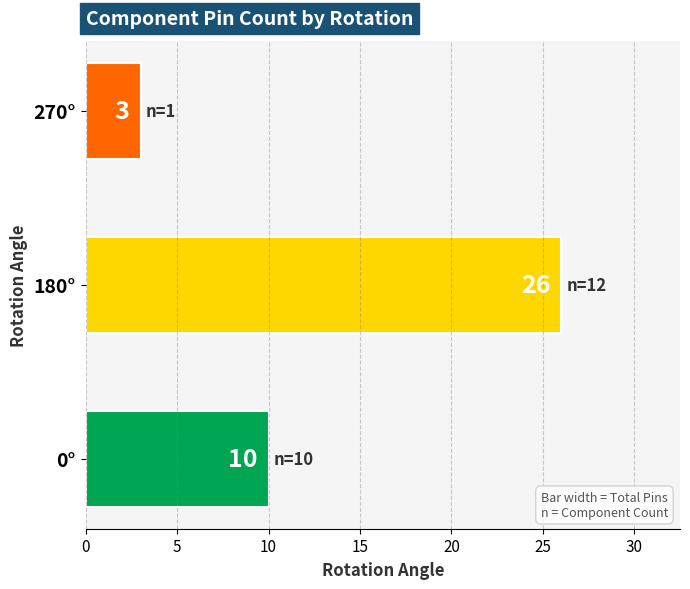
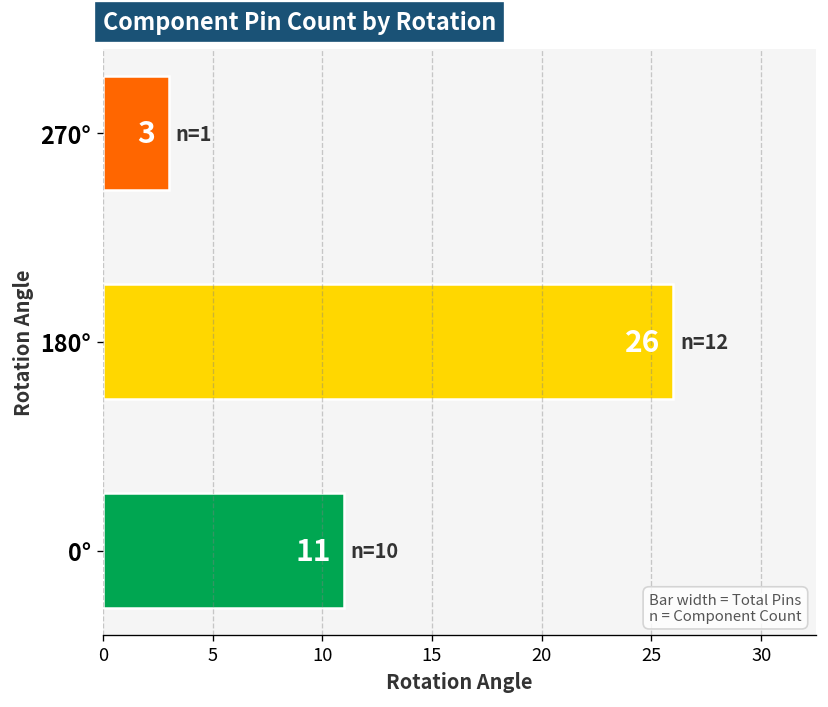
0°: 10 -> 11
